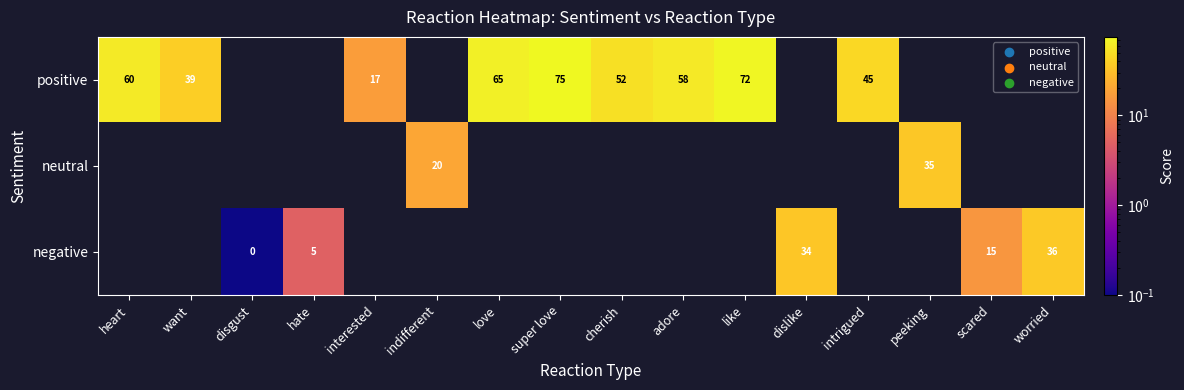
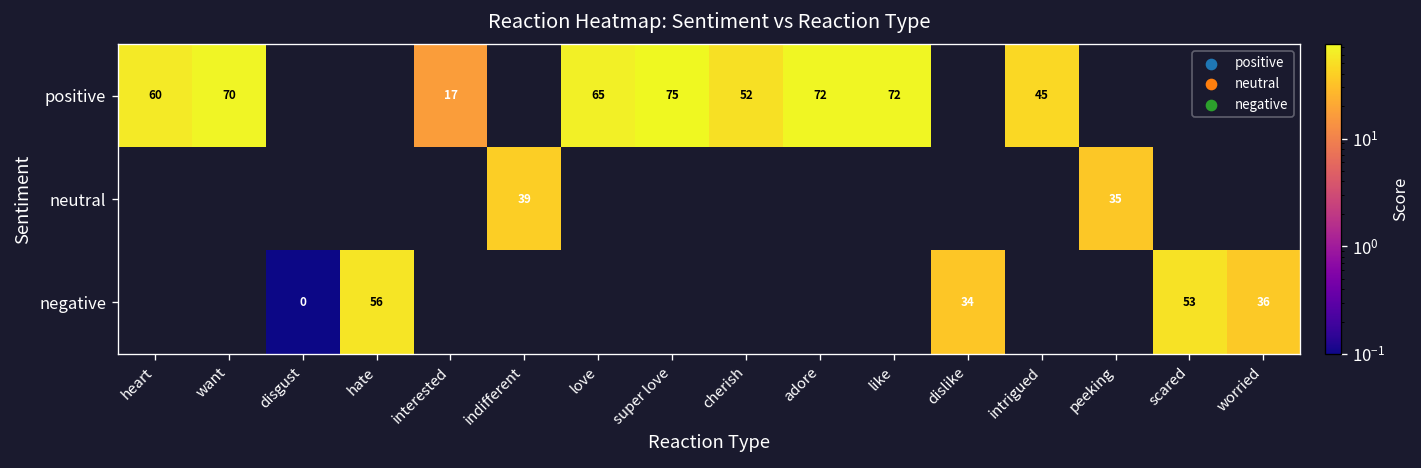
positive, want: 39 -> 70
positive, adore: 58 -> 72
neutral, indifferent: 20 -> 39
negative, hate: 5 -> 56
negative, scared: 15 -> 53
